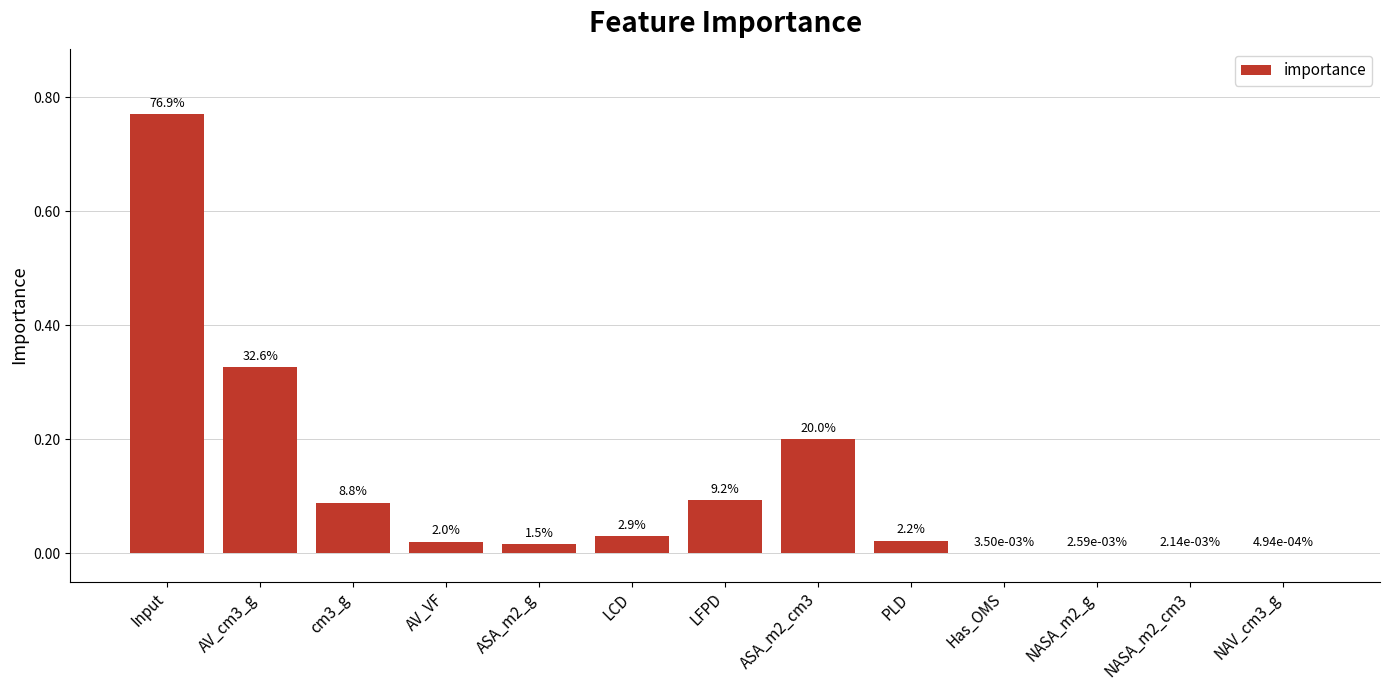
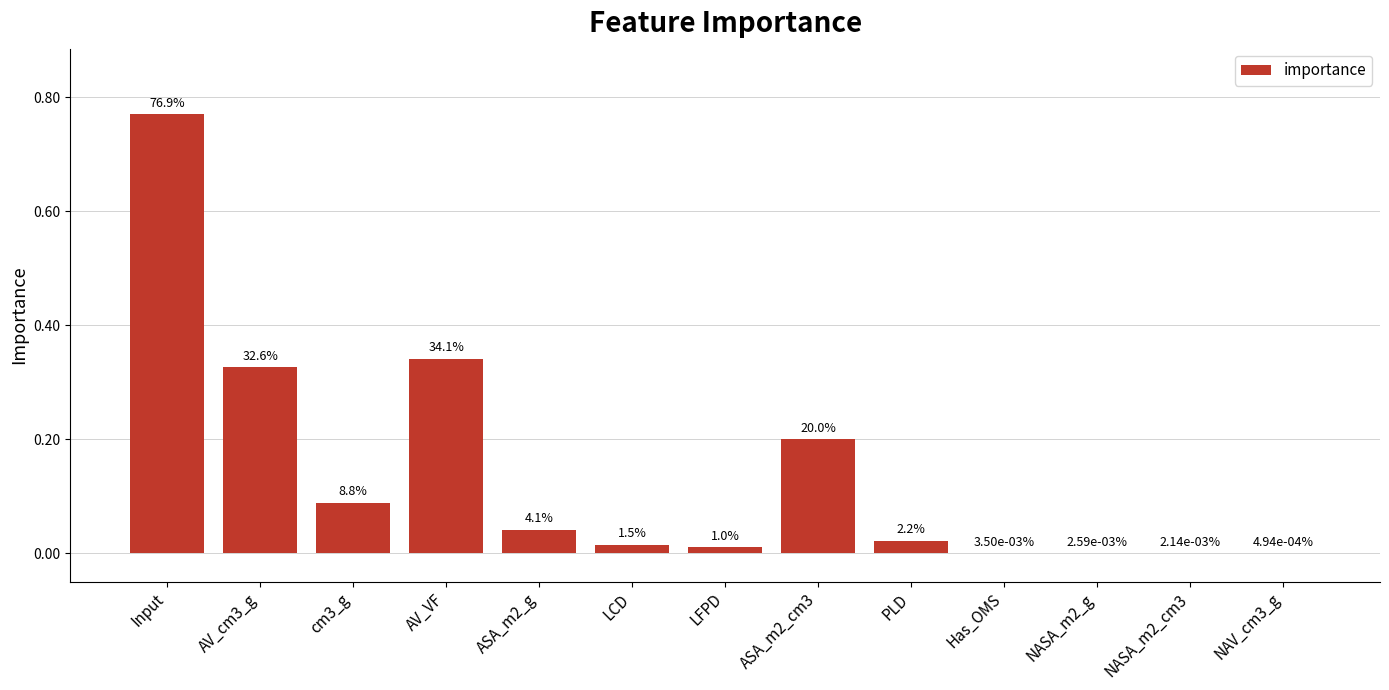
AV_VF: 2.0% -> 34.1%
ASA_m2_g: 1.5% -> 4.1%
LCD: 2.9% -> 1.5%
LFPD: 9.2% -> 1.0%
